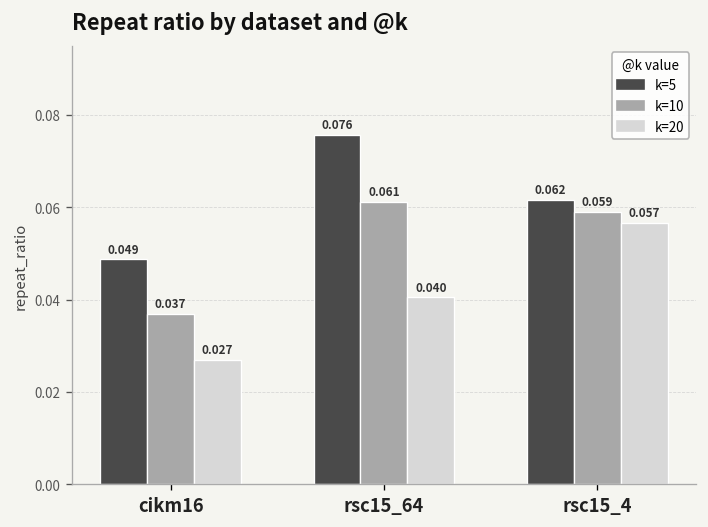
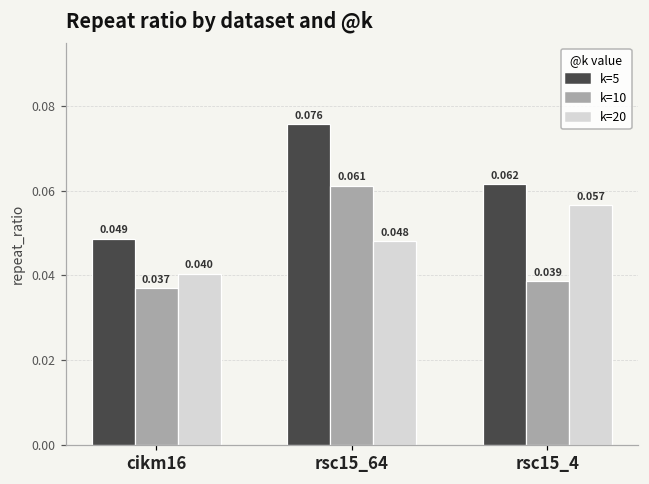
k=20, cikm16: 0.027 -> 0.040
k=20, rsc15_64: 0.040 -> 0.048
k=10, rsc15_4: 0.059 -> 0.039
